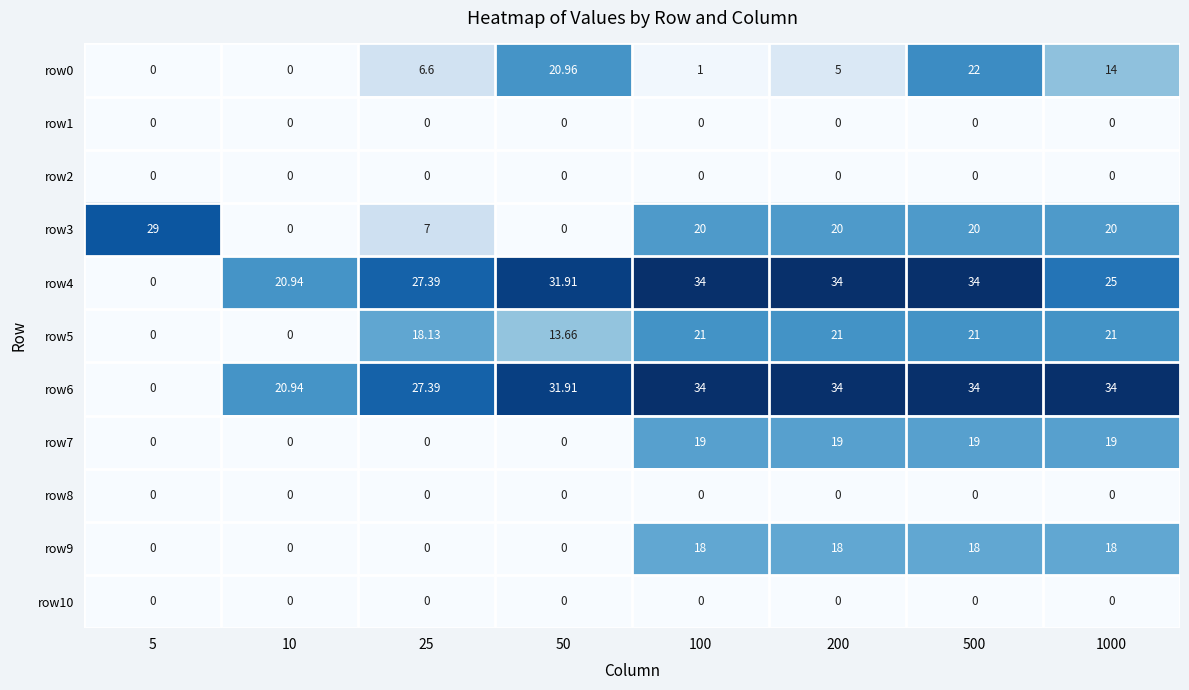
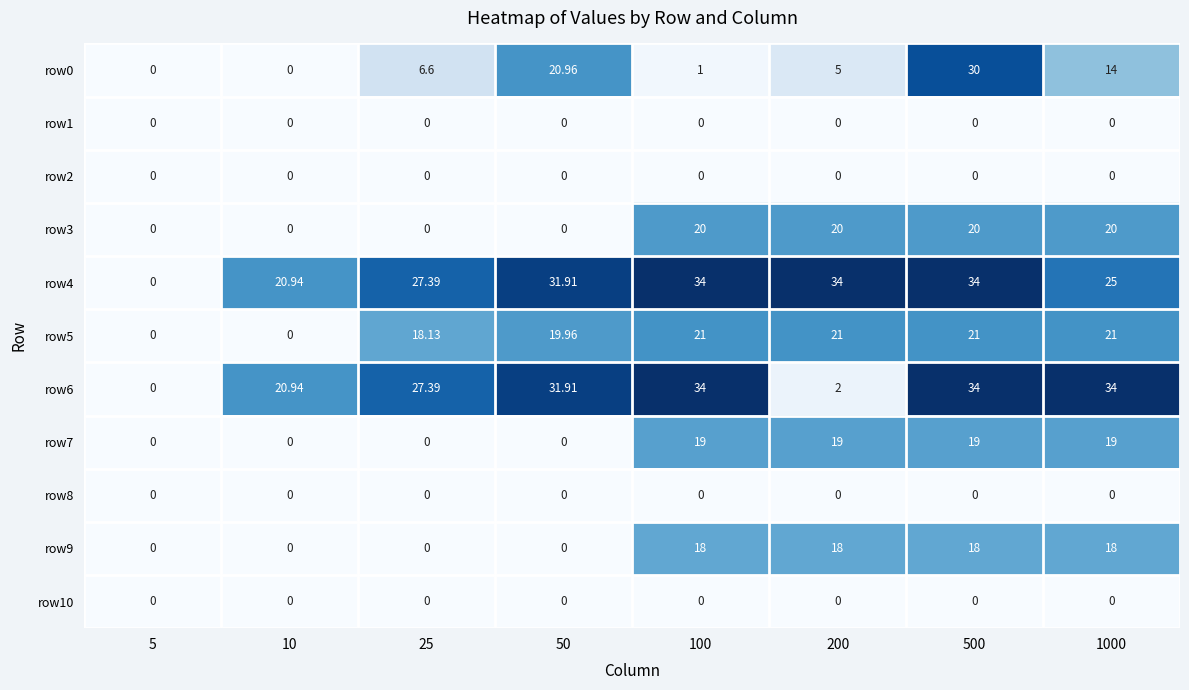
row0, 500: 22 -> 30
row3, 5: 29 -> 0
row3, 25: 7 -> 0
row5, 50: 13.66 -> 19.96
row6, 200: 34 -> 2
